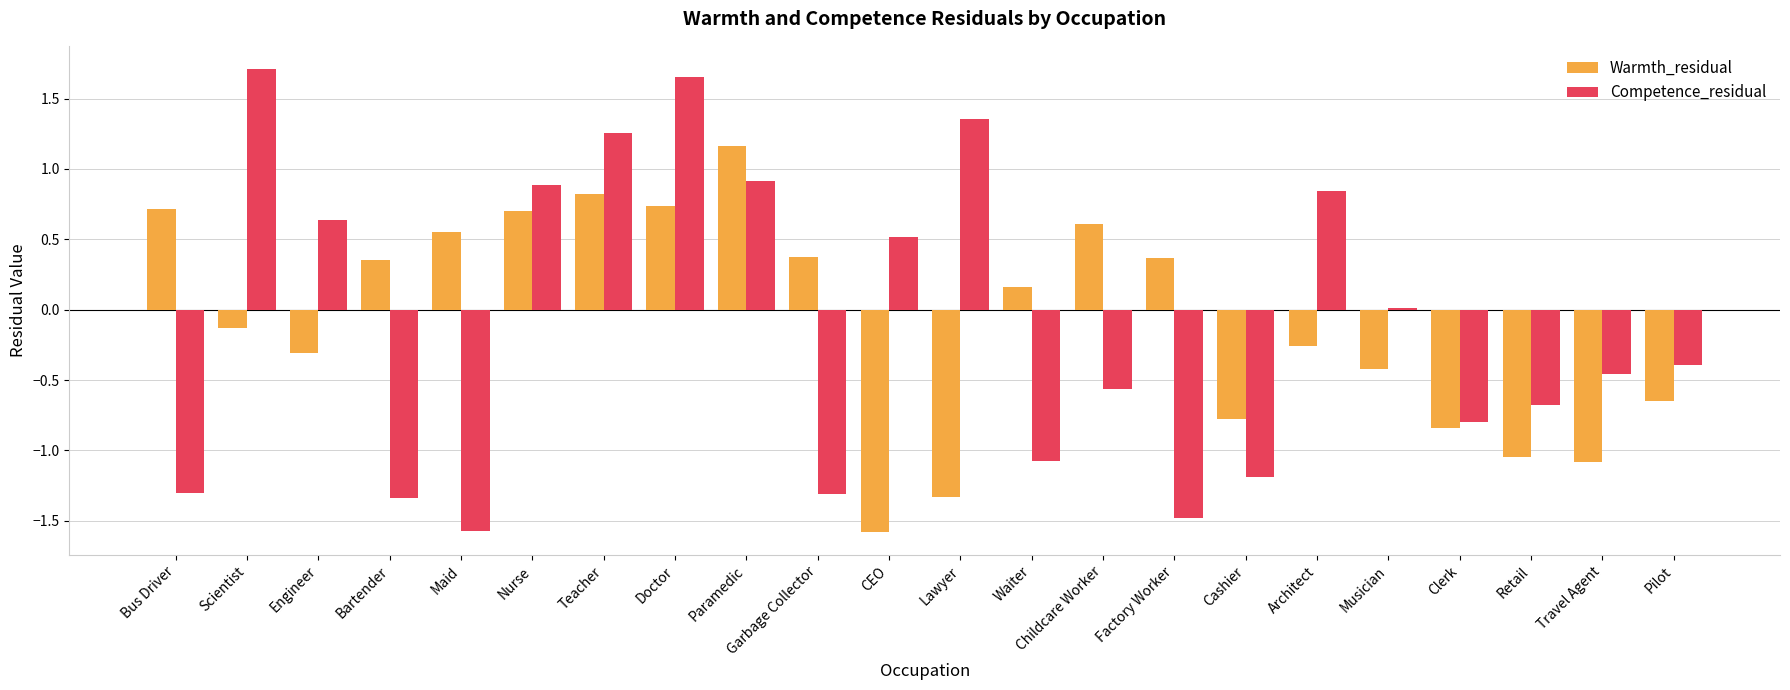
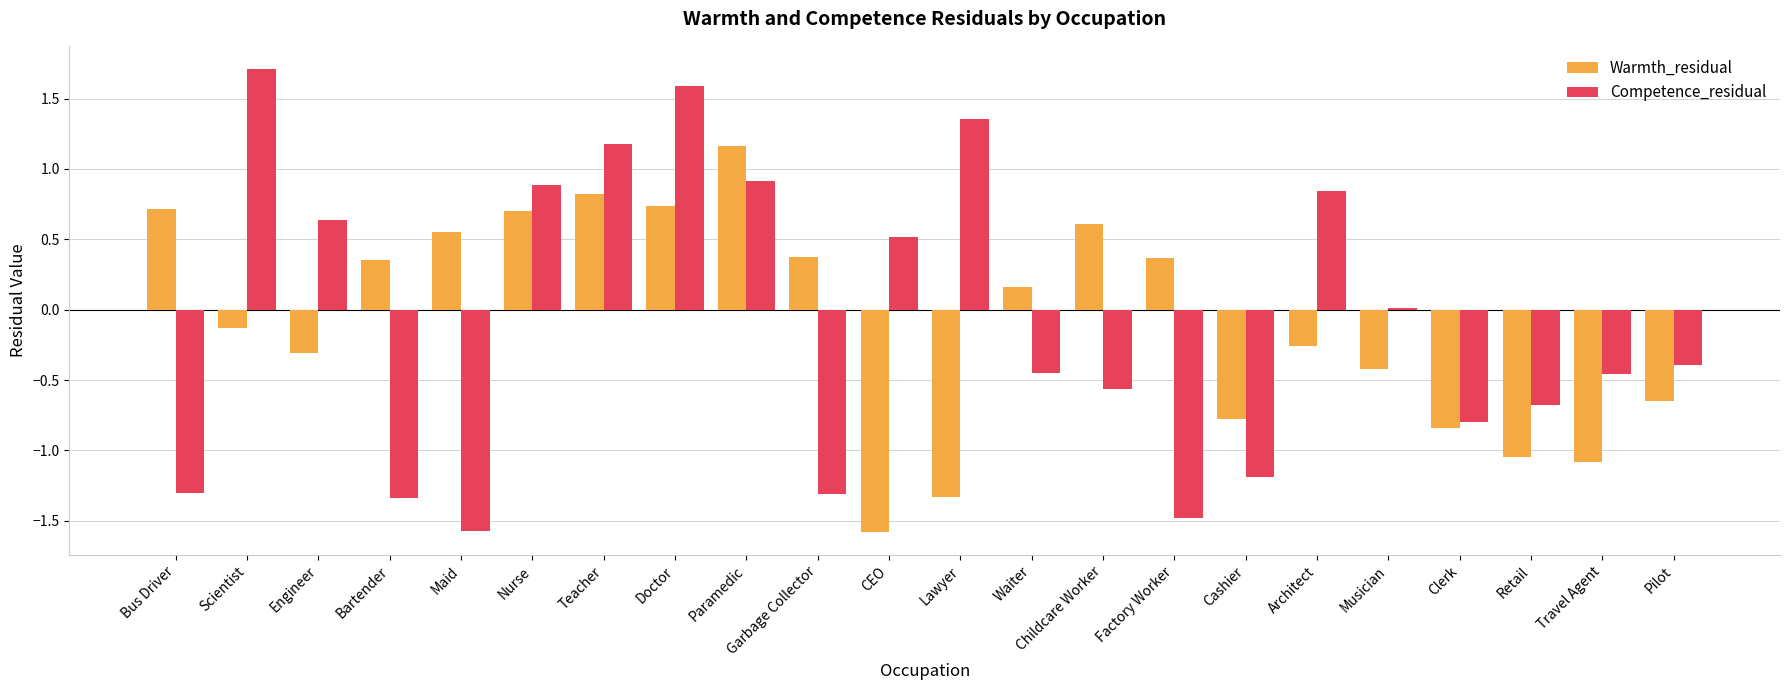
Competence_residual, Teacher: 1.26 -> 1.17
Competence_residual, Doctor: 1.66 -> 1.59
Competence_residual, Waiter: -1.07 -> -0.45
